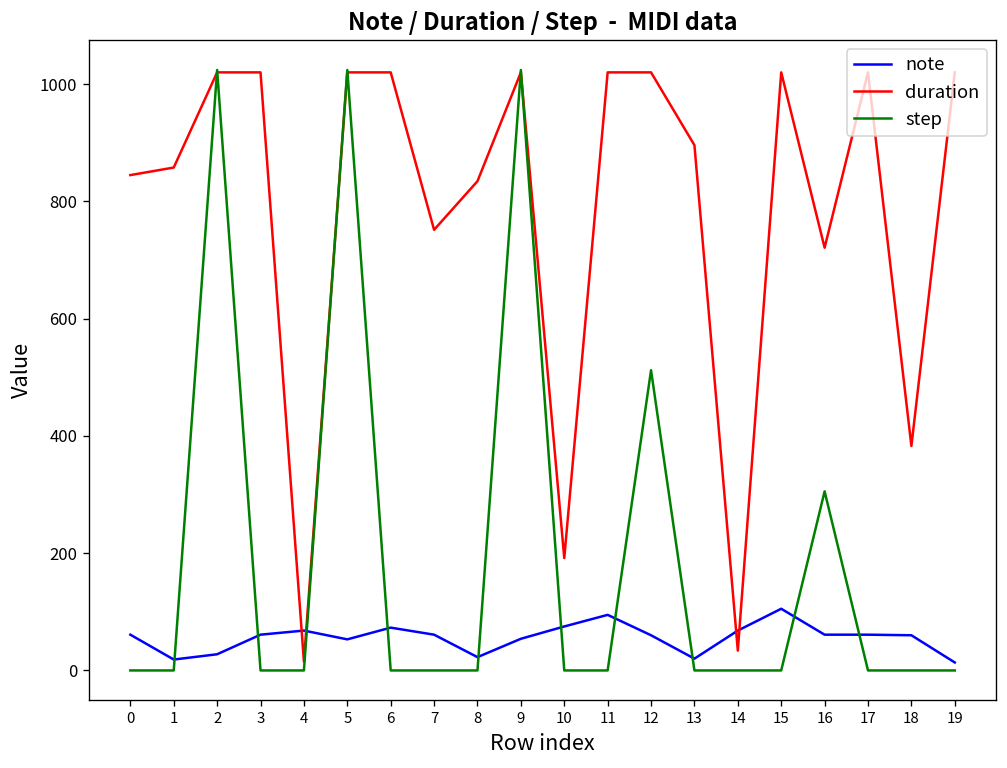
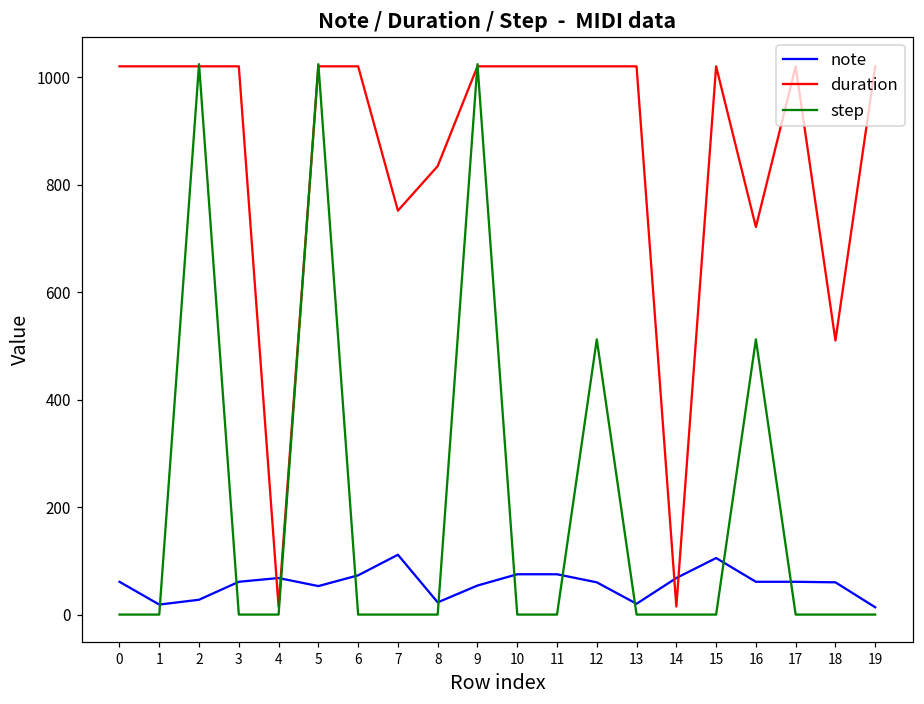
duration, 0: 840 -> 1020
duration, 1: 860 -> 1020
note, 7: 60 -> 110
duration, 10: 190 -> 1020
note, 11: 90 -> 80
duration, 13: 900 -> 1020
duration, 14: 30 -> 20
step, 16: 310 -> 510
duration, 18: 380 -> 510
